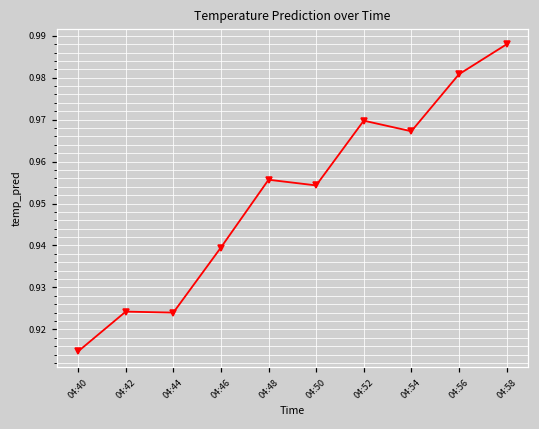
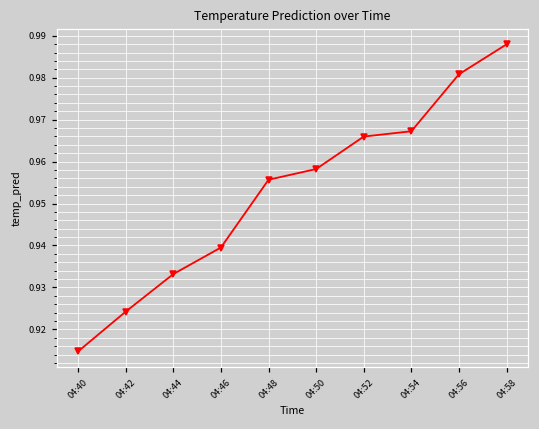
04:44: 0.924 -> 0.933
04:50: 0.954 -> 0.958
04:52: 0.970 -> 0.966
